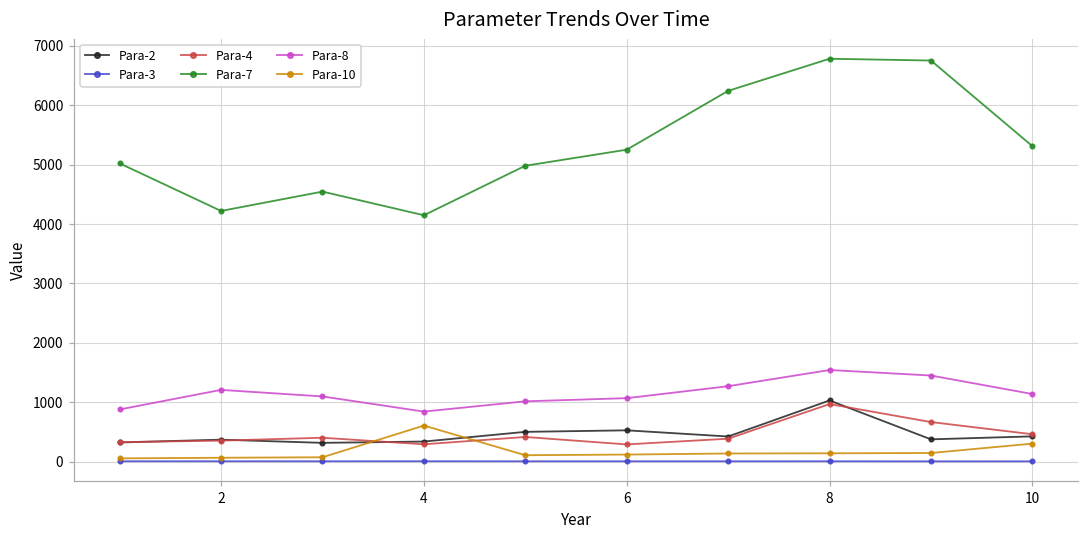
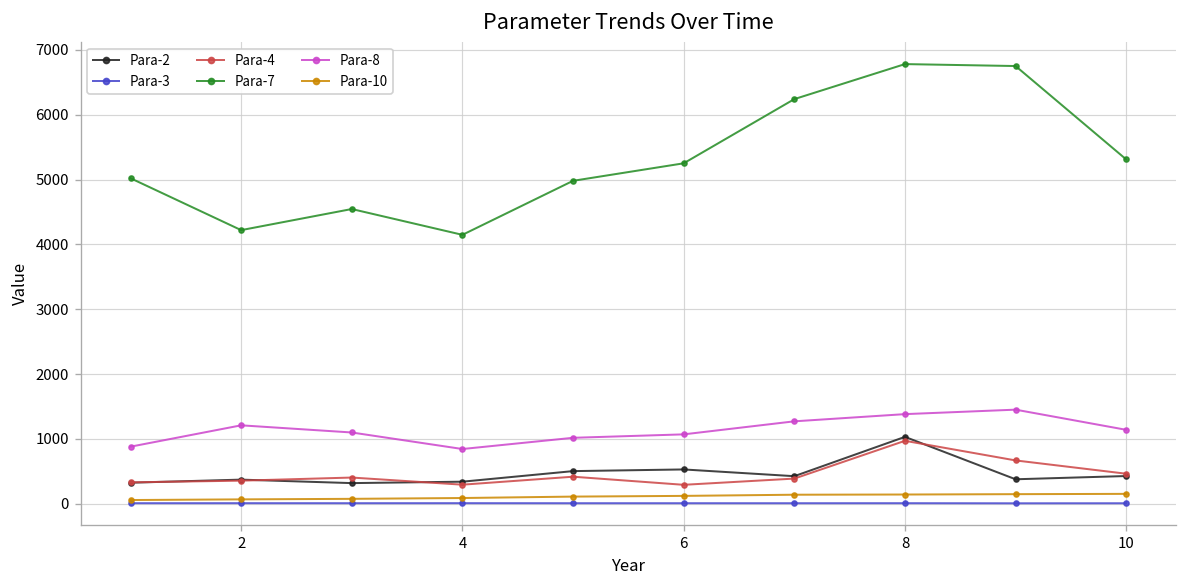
Para-10, 4: 600 -> 100
Para-8, 8: 1500 -> 1400
Para-10, 10: 300 -> 200
